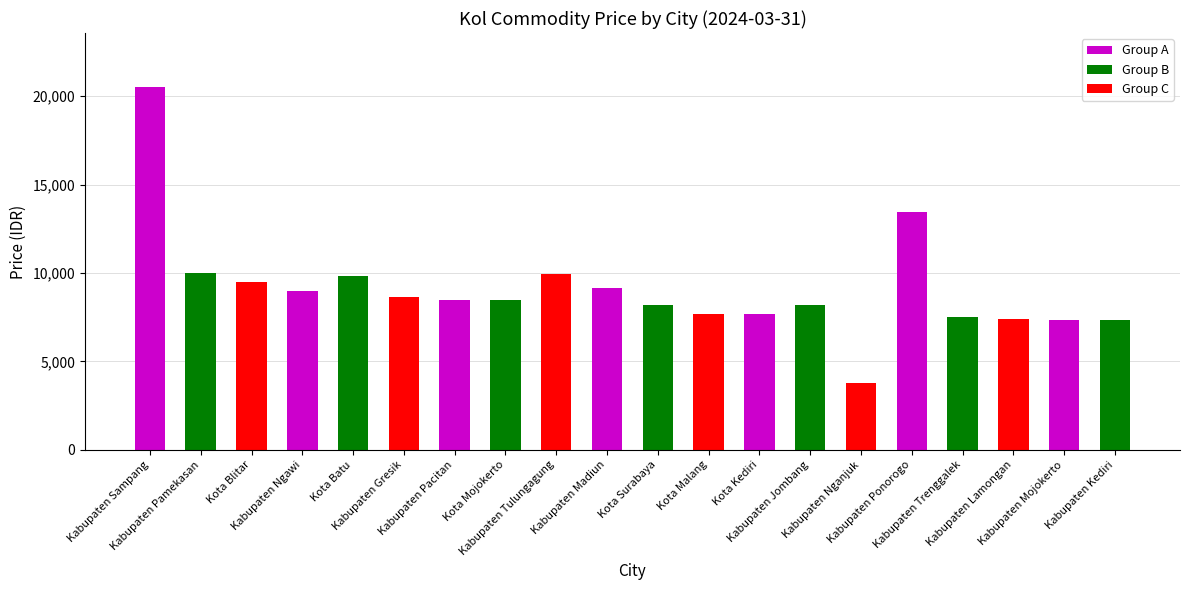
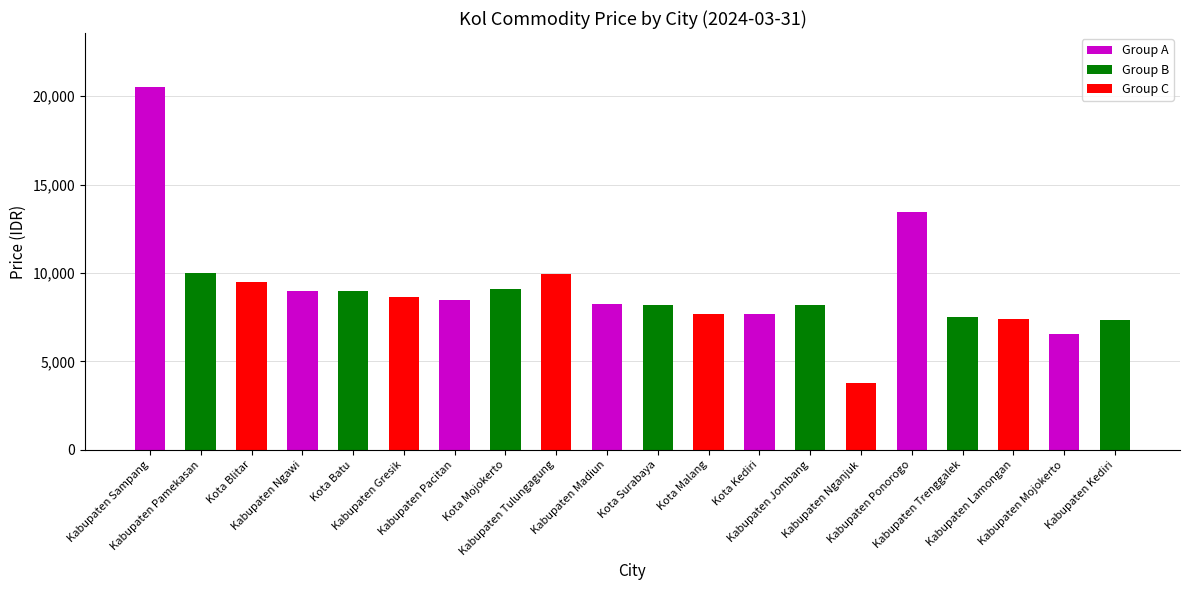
Kota Batu: 9,800 -> 9,000
Kota Mojokerto: 8,500 -> 9,100
Kabupaten Madiun: 9,100 -> 8,300
Kabupaten Mojokerto: 7,400 -> 6,600
